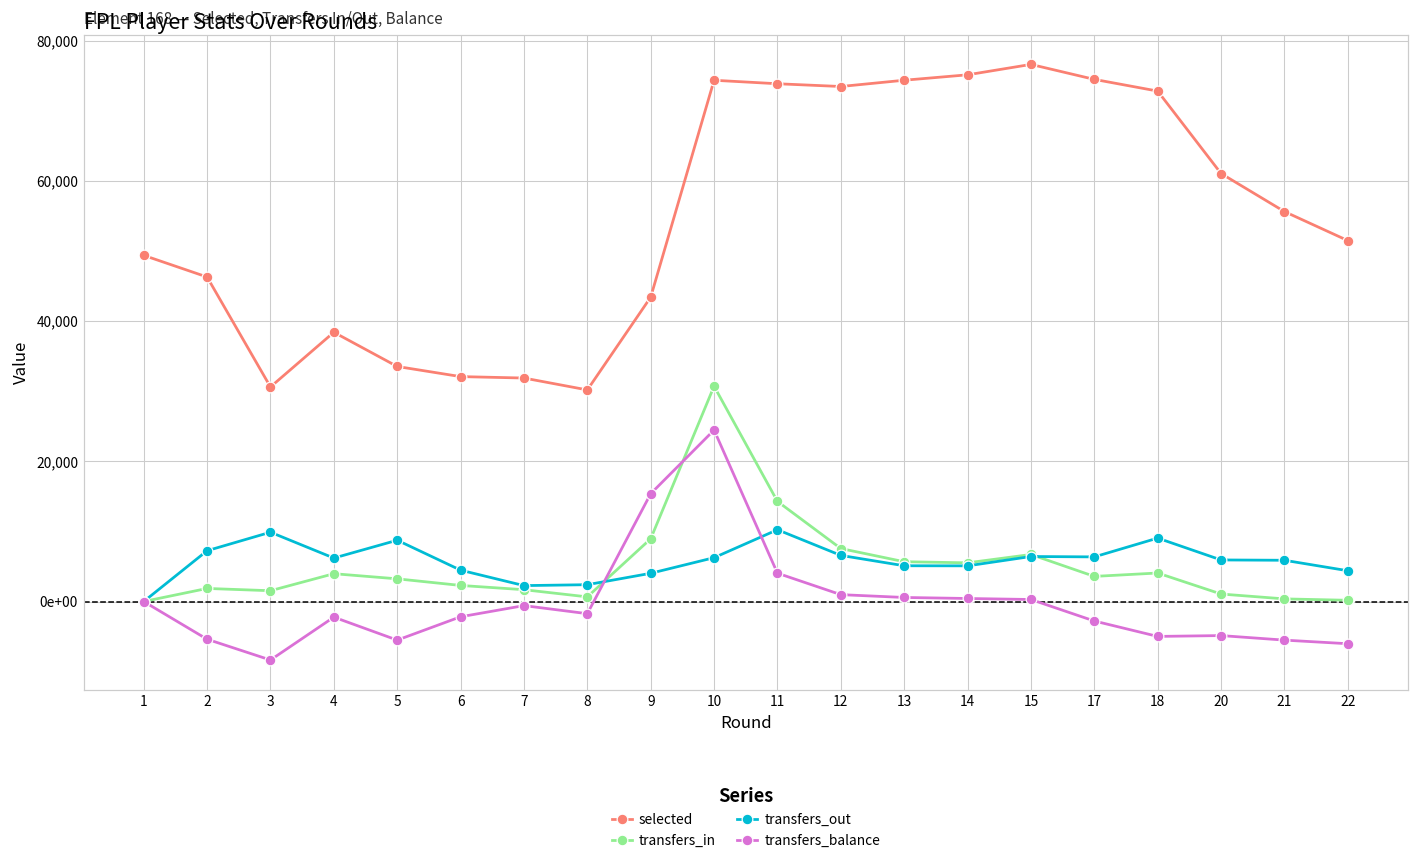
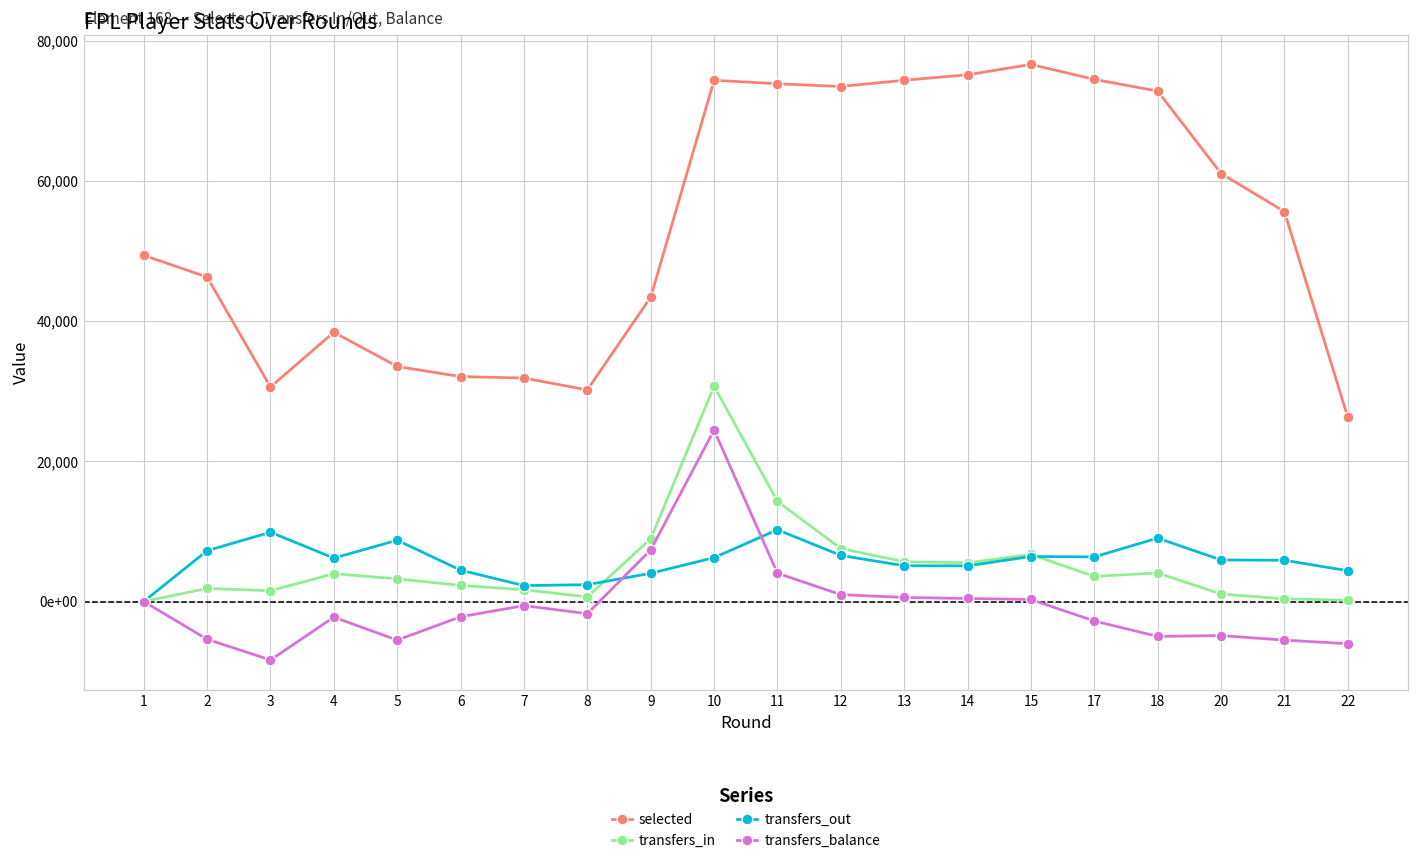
transfers_balance, 9: 15,000 -> 7,000
selected, 22: 51,000 -> 26,000
